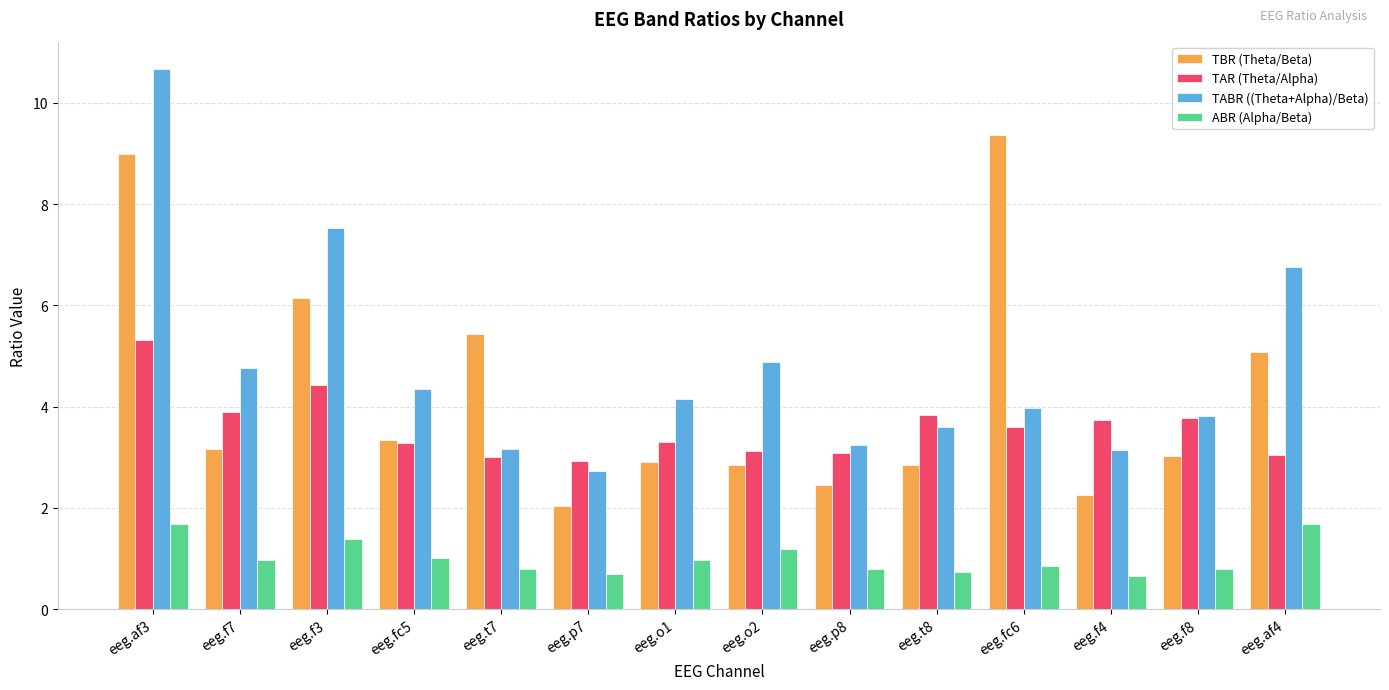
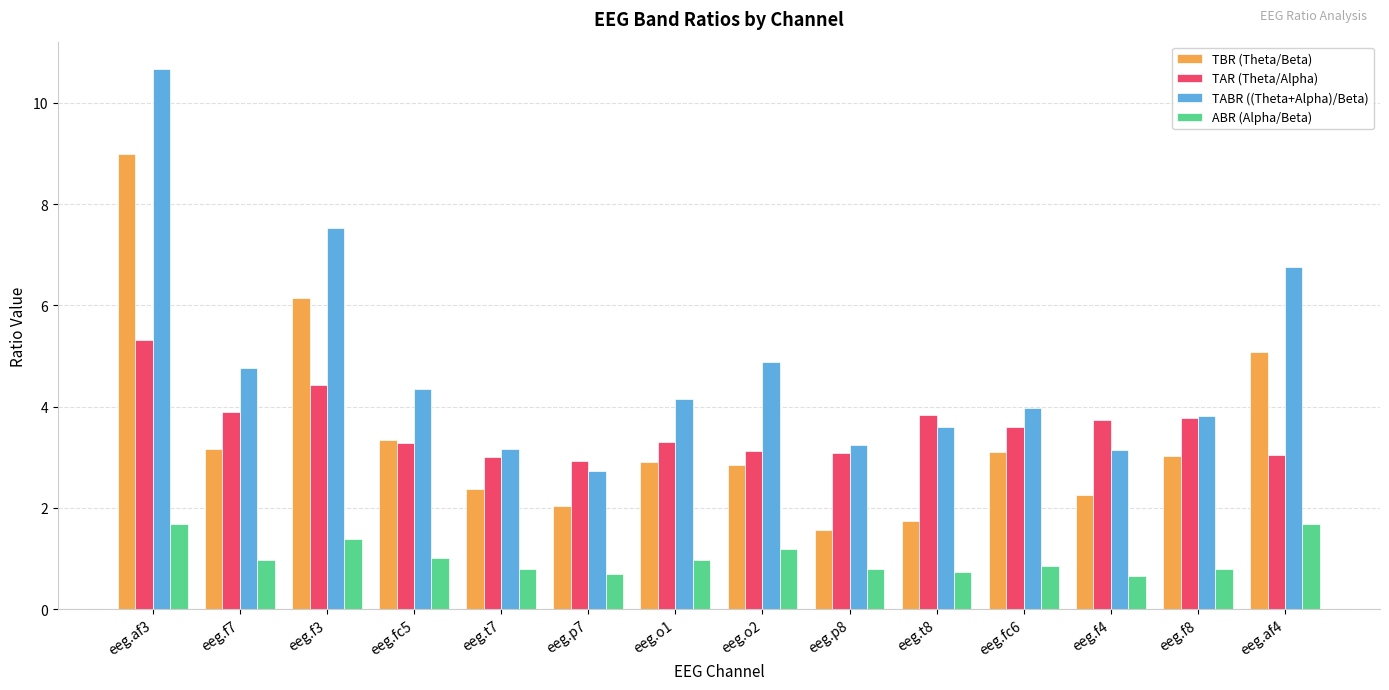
TBR (Theta/Beta), eeg.t7: 5.4 -> 2.4
TBR (Theta/Beta), eeg.p8: 2.4 -> 1.6
TBR (Theta/Beta), eeg.t8: 2.8 -> 1.7
TBR (Theta/Beta), eeg.fc6: 9.4 -> 3.1
